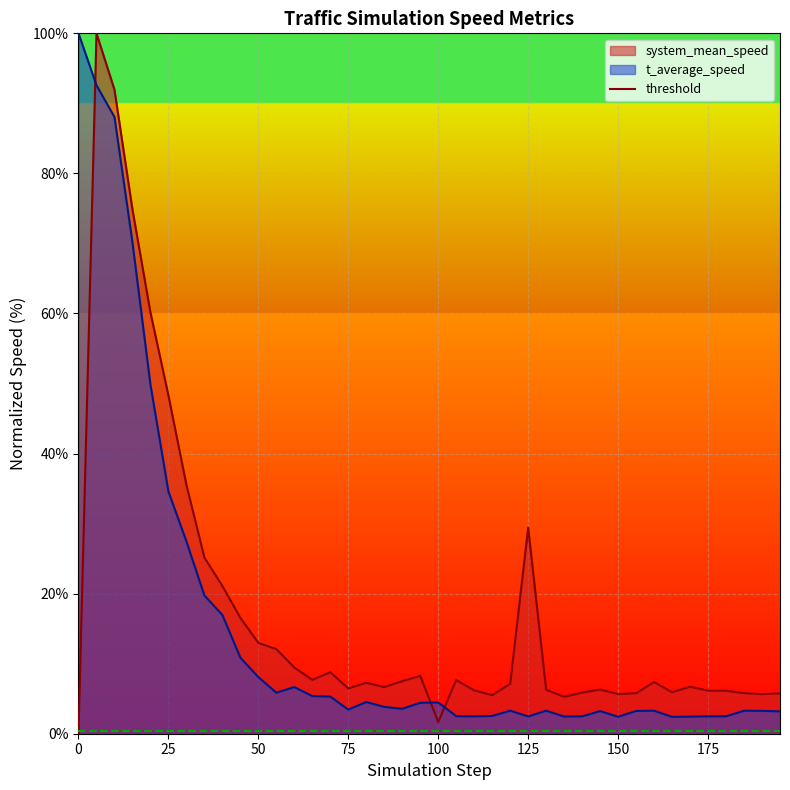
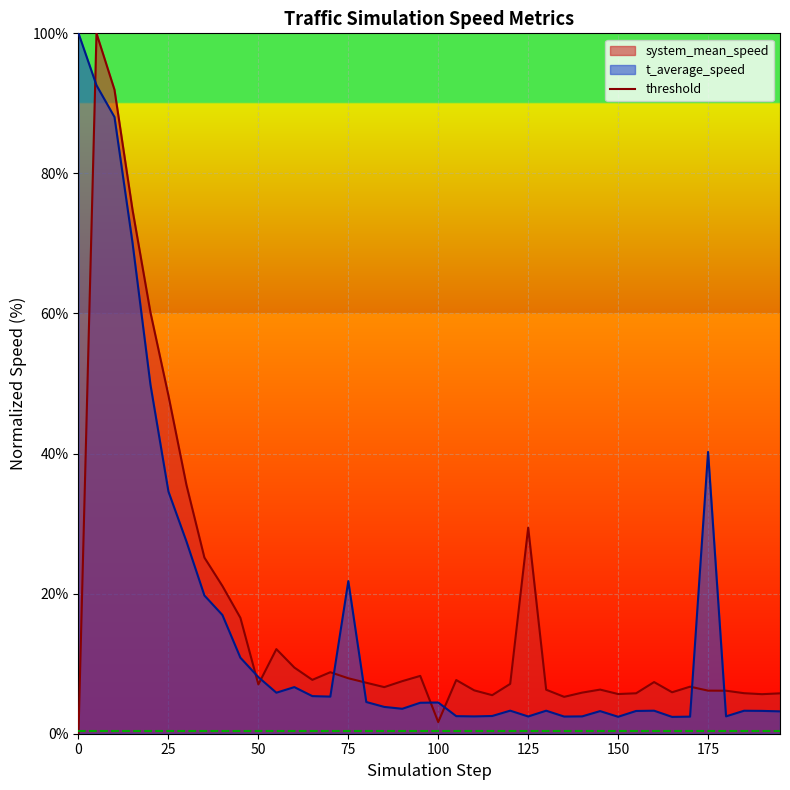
system_mean_speed, 50: 13% -> 7%
system_mean_speed, 75: 6% -> 8%
t_average_speed, 75: 3% -> 22%
t_average_speed, 175: 2% -> 40%
